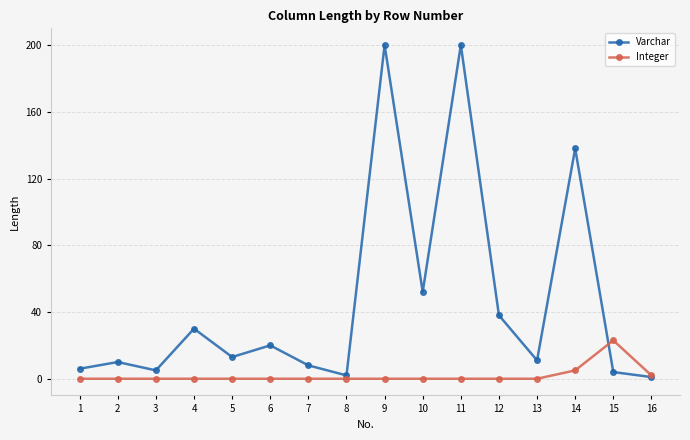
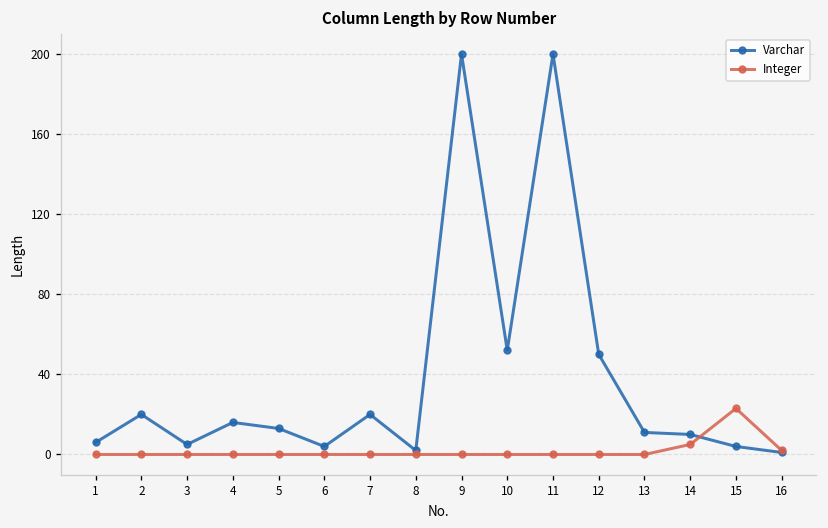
Varchar, 2: 10 -> 20
Varchar, 4: 30 -> 16
Varchar, 6: 20 -> 4
Varchar, 7: 8 -> 20
Varchar, 12: 38 -> 50
Varchar, 14: 138 -> 10
